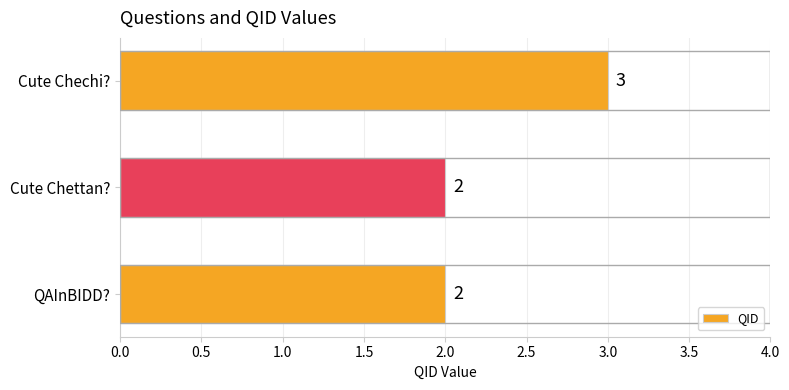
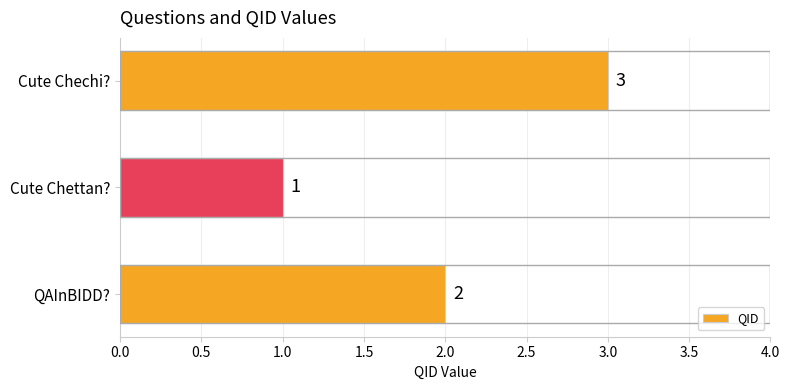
Cute Chettan?: 2 -> 1
